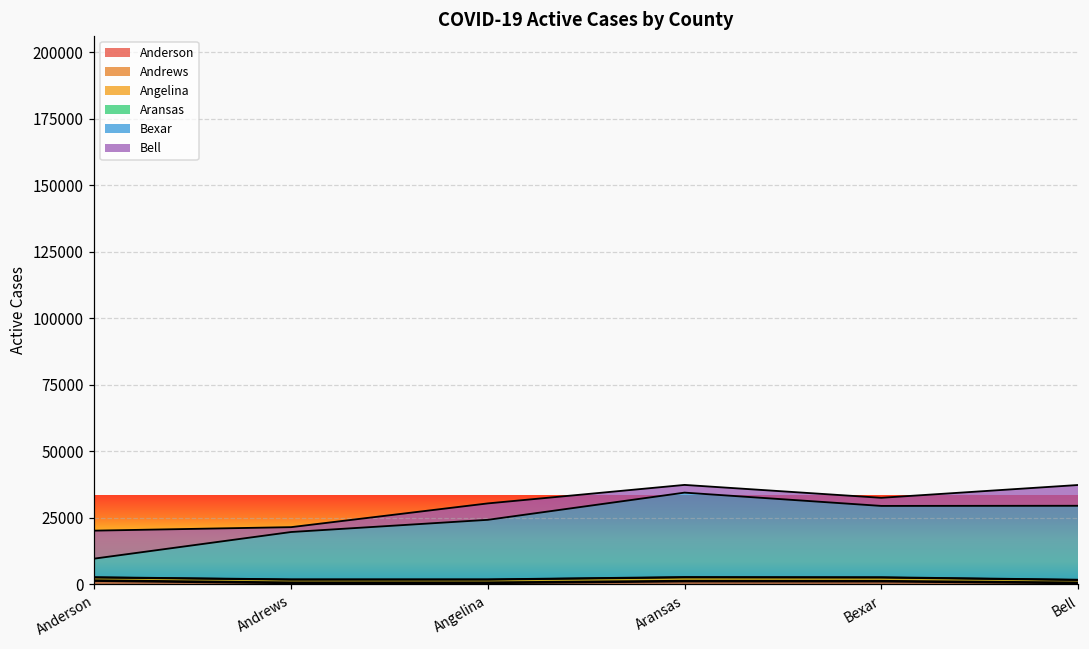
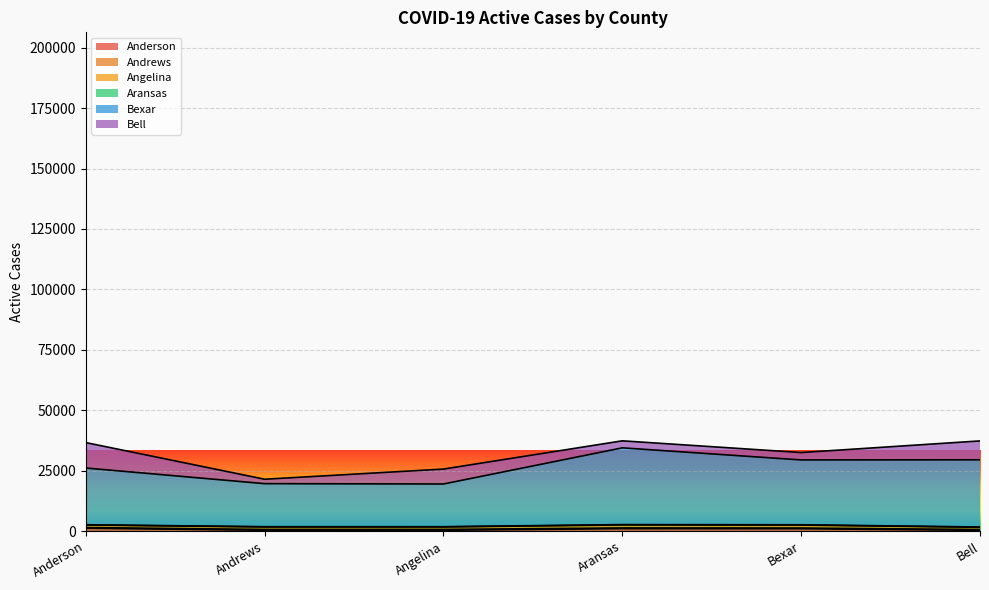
Bexar, Anderson: 7000 -> 23000
Bexar, Angelina: 22000 -> 18000
